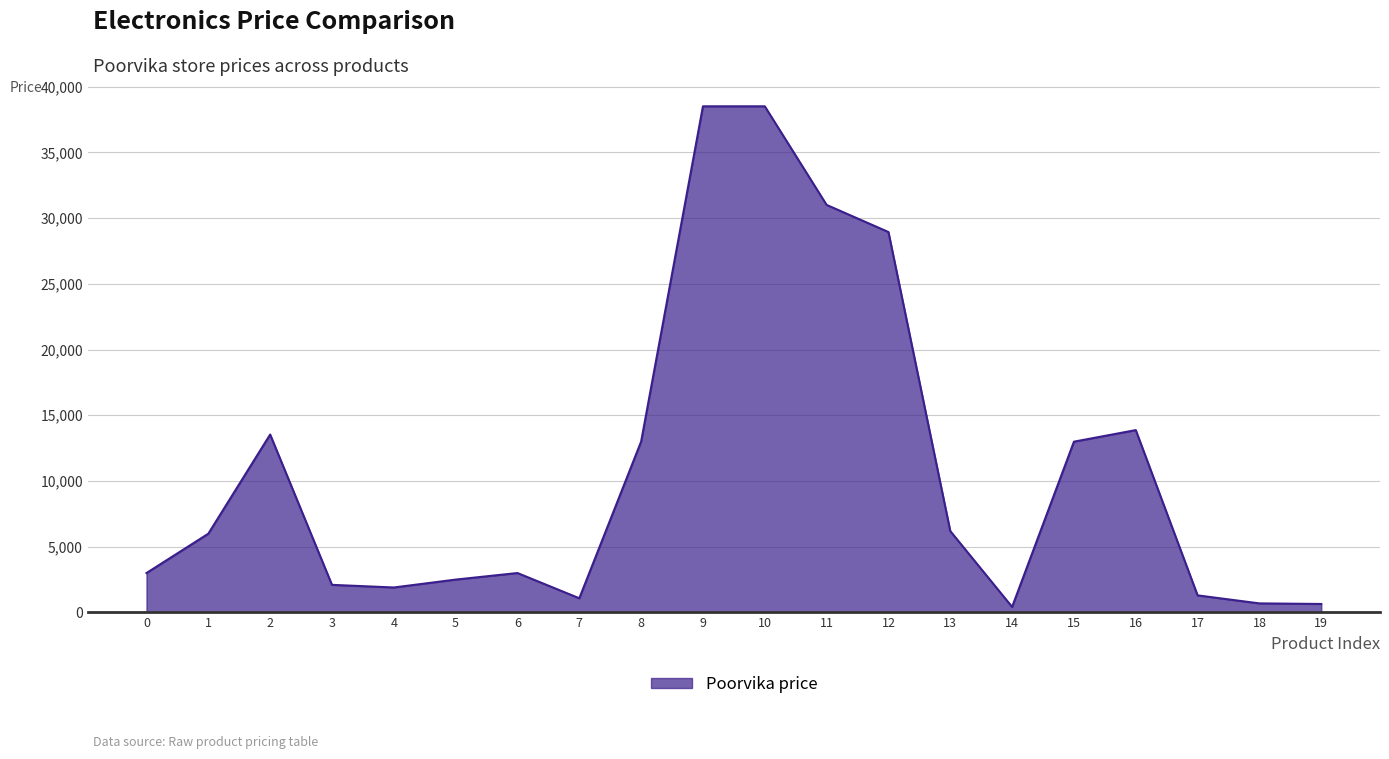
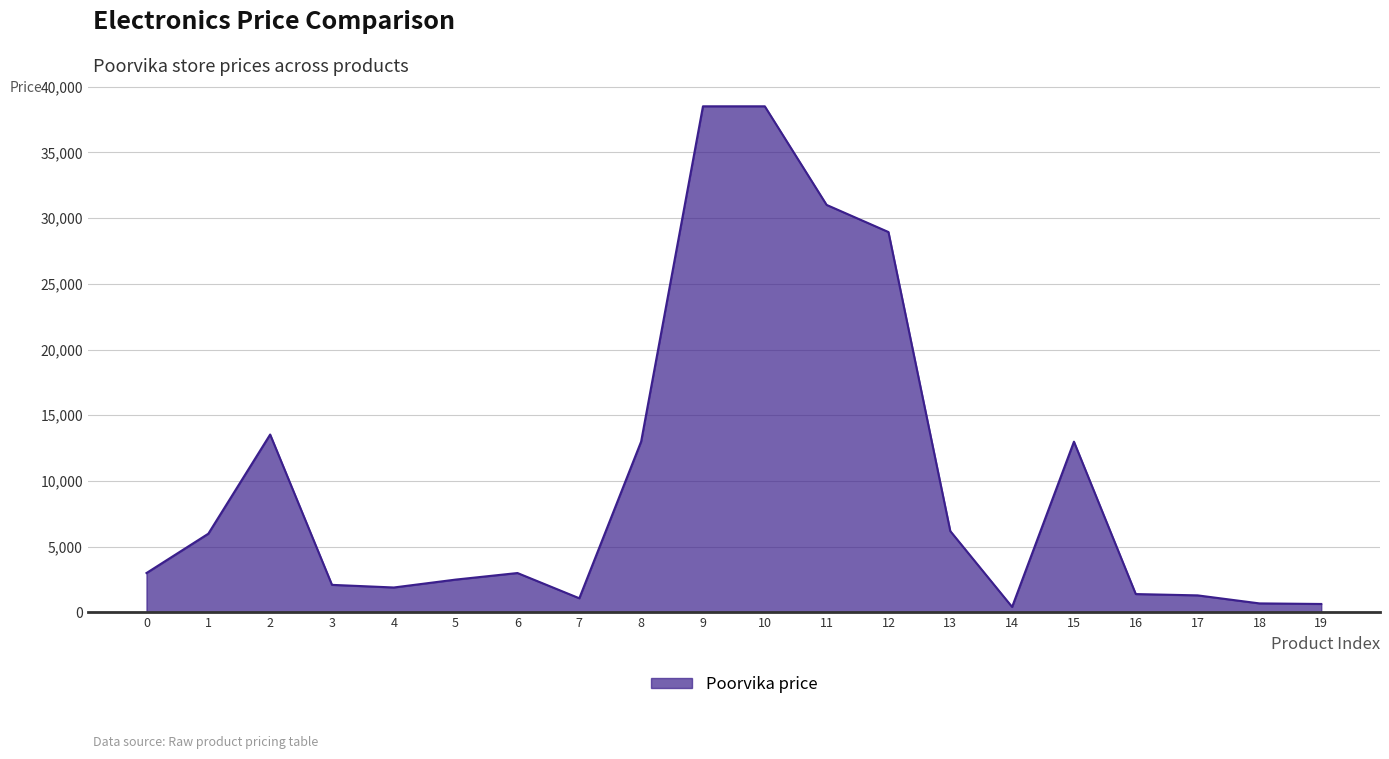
16: 13,900 -> 1,400
